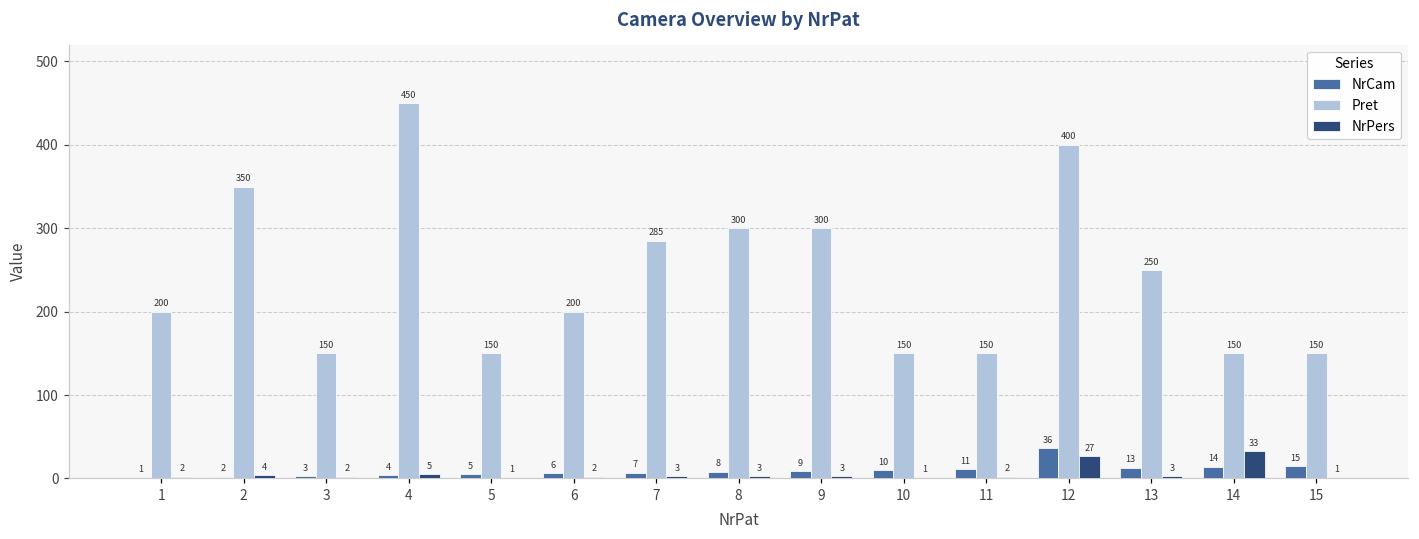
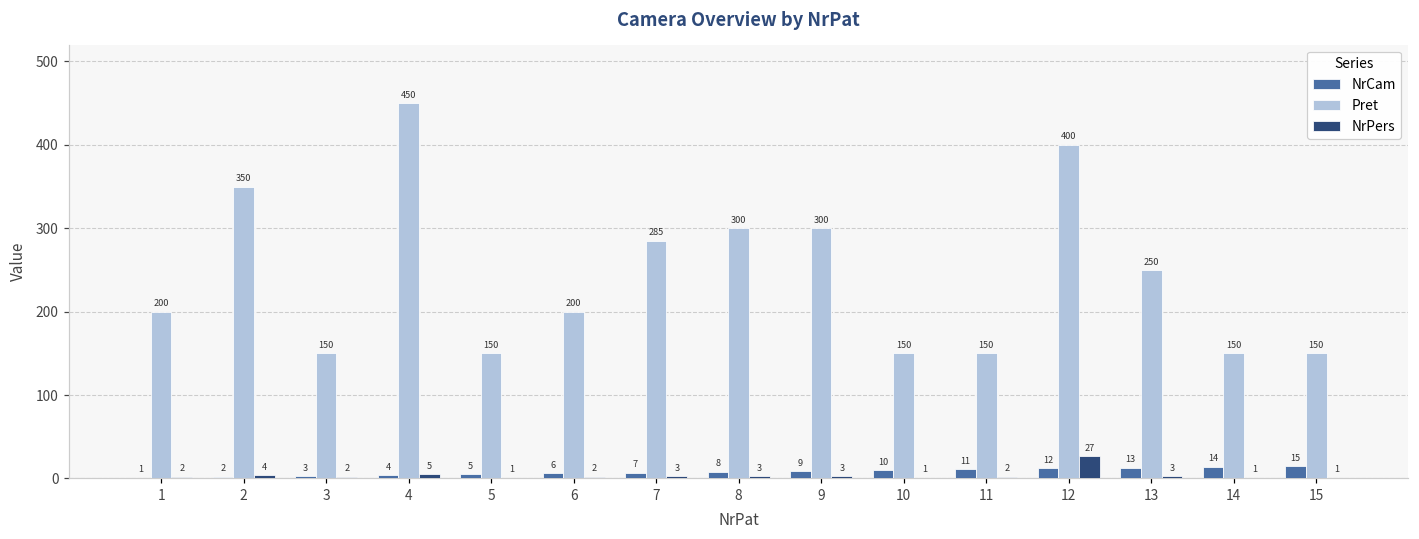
NrCam, 12: 36 -> 12
NrPers, 14: 33 -> 1
